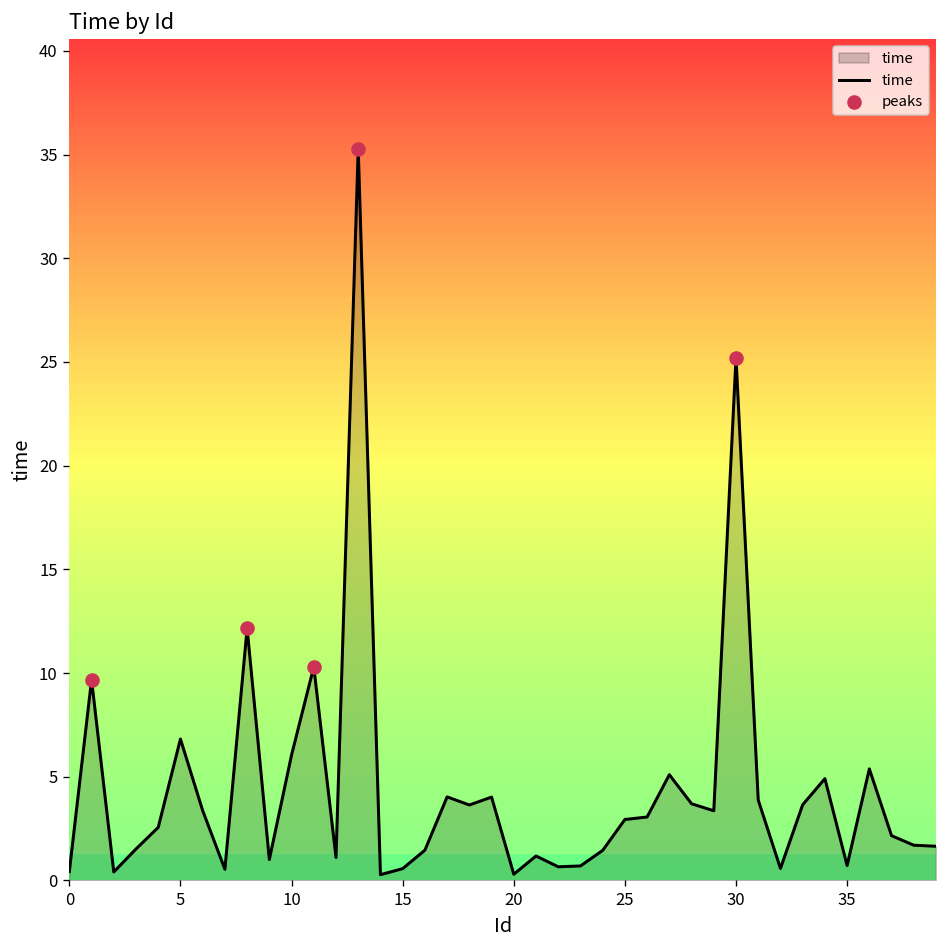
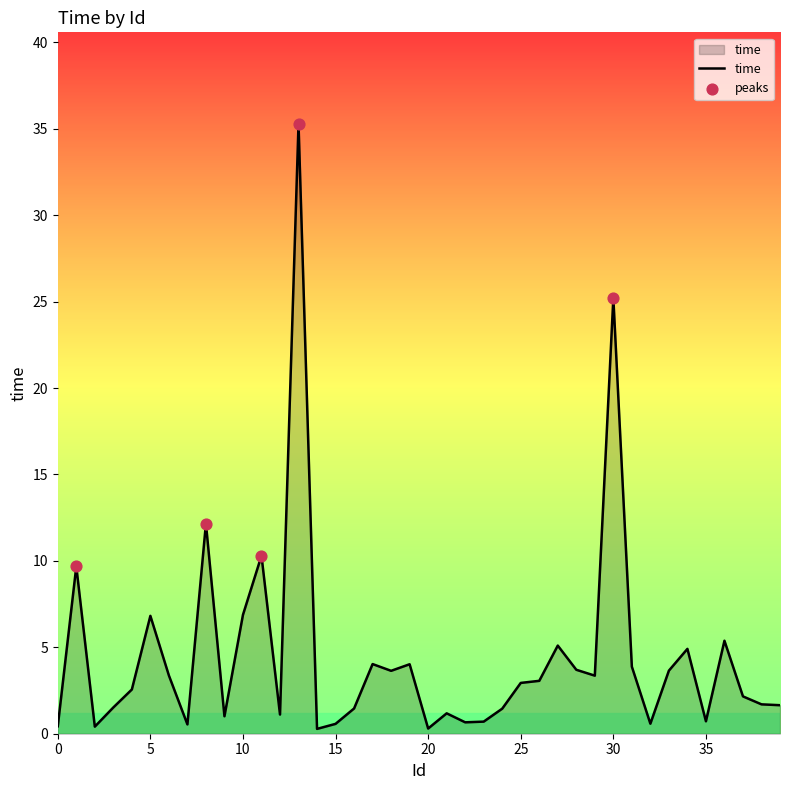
time, 10: 6.1 -> 6.9
